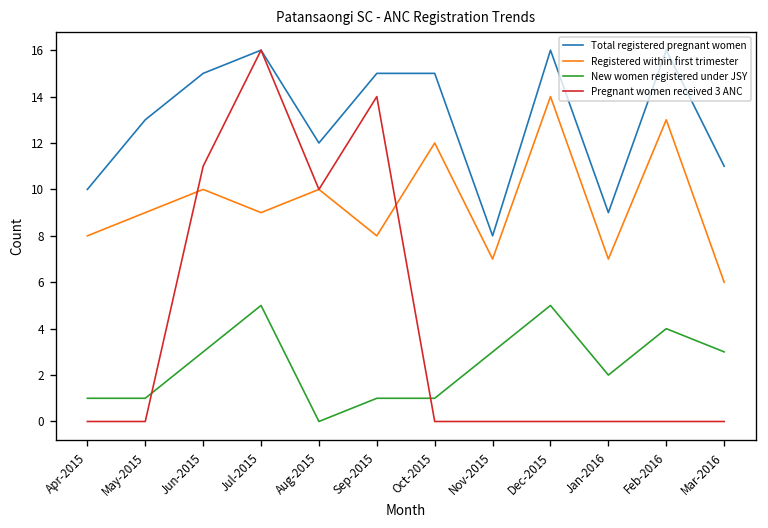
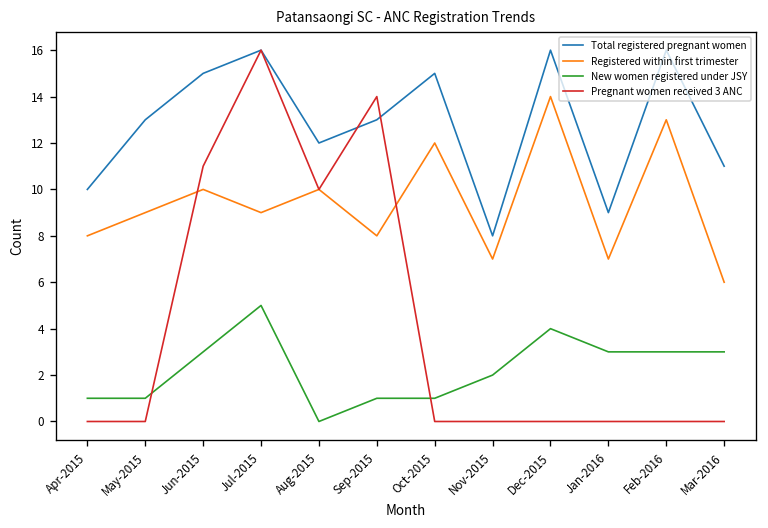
Total registered pregnant women, Sep-2015: 15 -> 13
New women registered under JSY, Nov-2015: 3 -> 2
New women registered under JSY, Dec-2015: 5 -> 4
New women registered under JSY, Jan-2016: 2 -> 3
New women registered under JSY, Feb-2016: 4 -> 3
